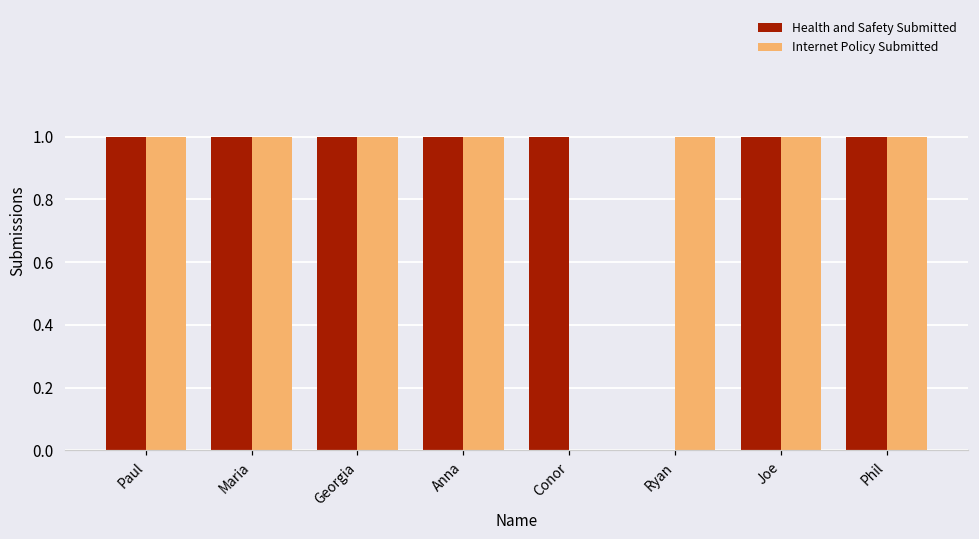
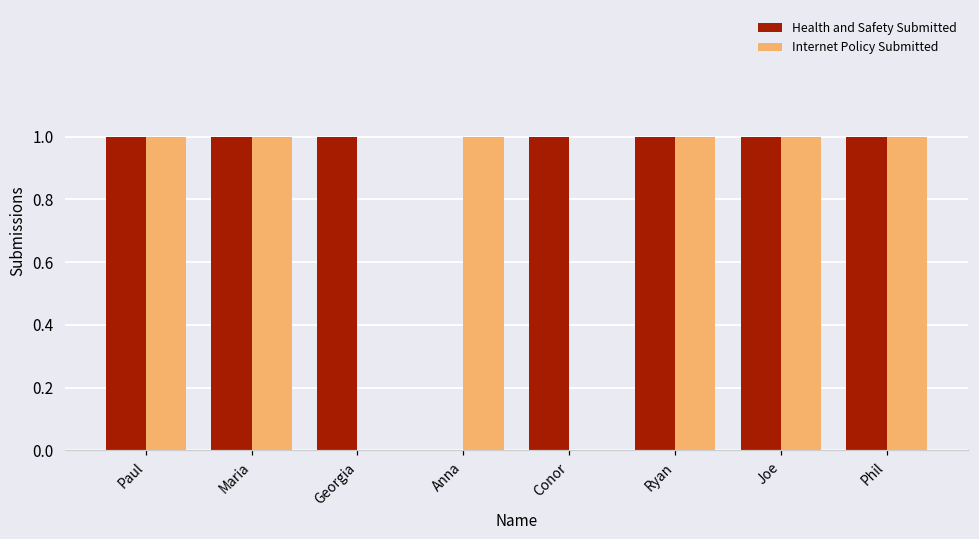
Internet Policy Submitted, Georgia: 1 -> 0
Health and Safety Submitted, Anna: 1 -> 0
Health and Safety Submitted, Ryan: 0 -> 1
